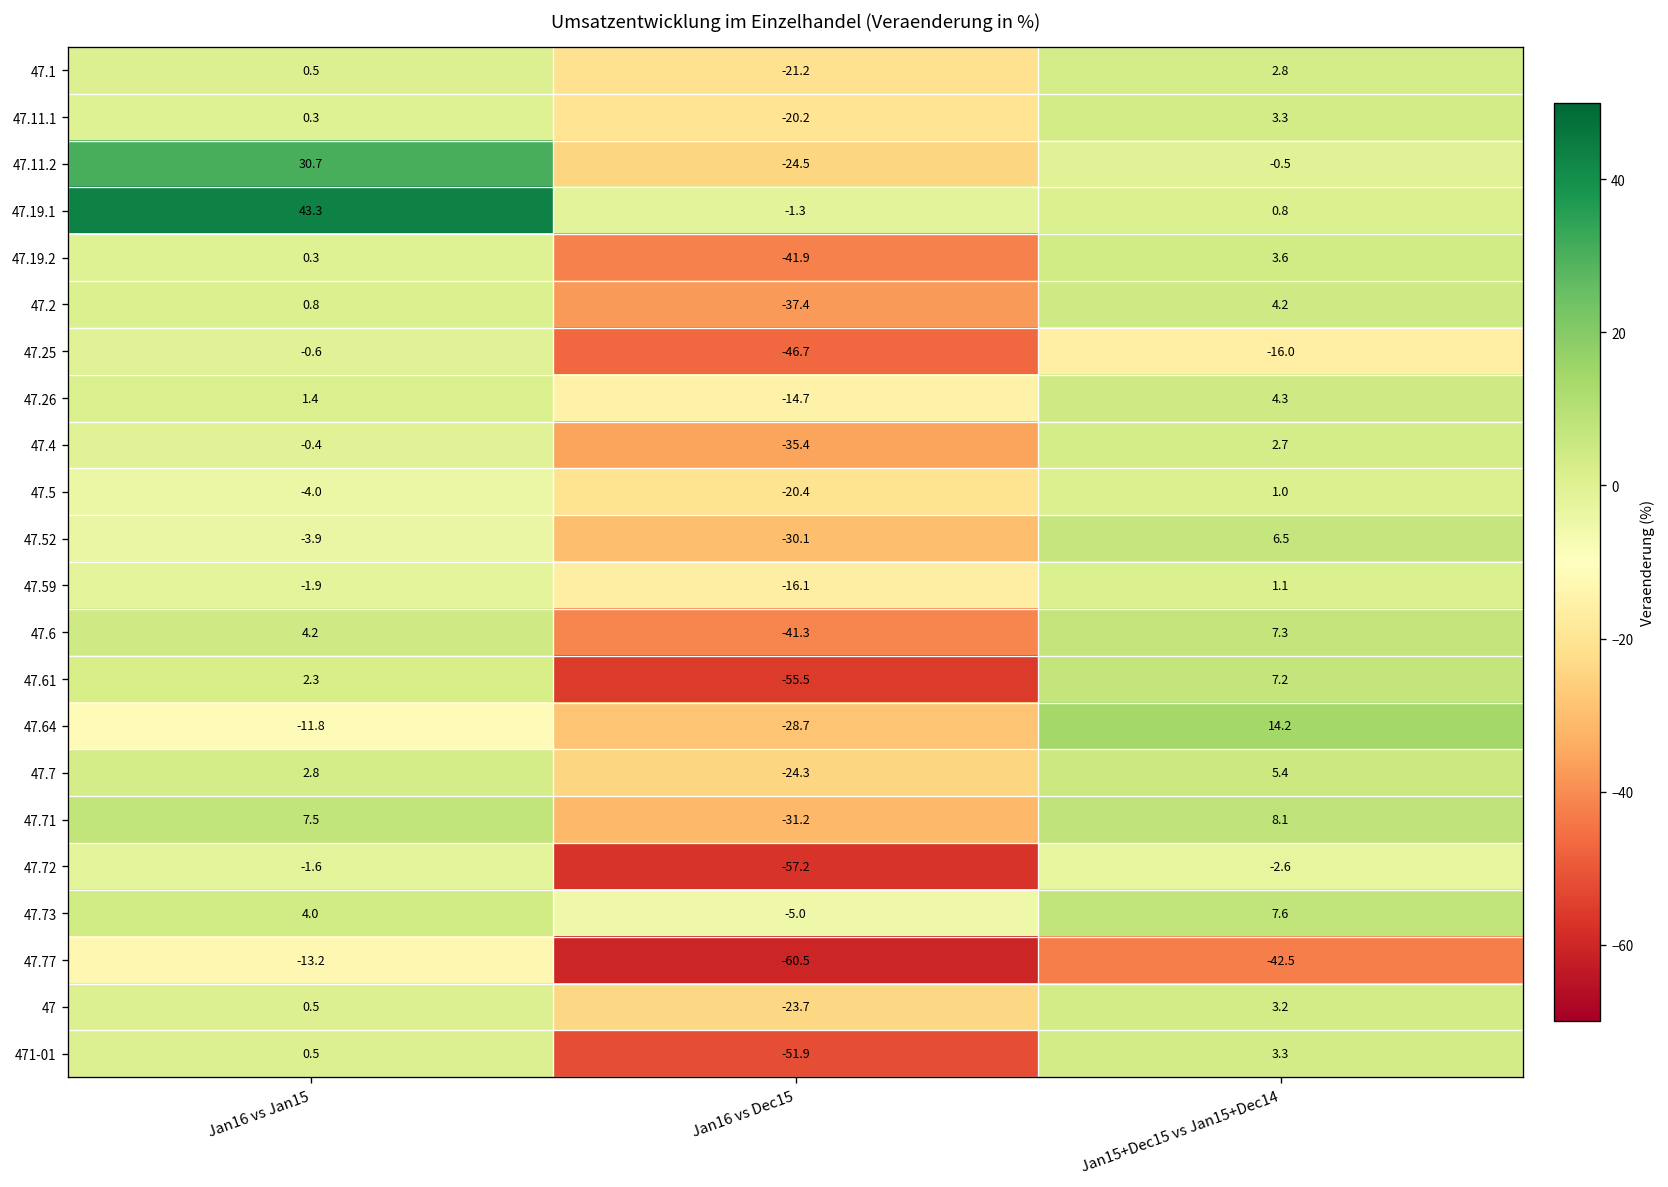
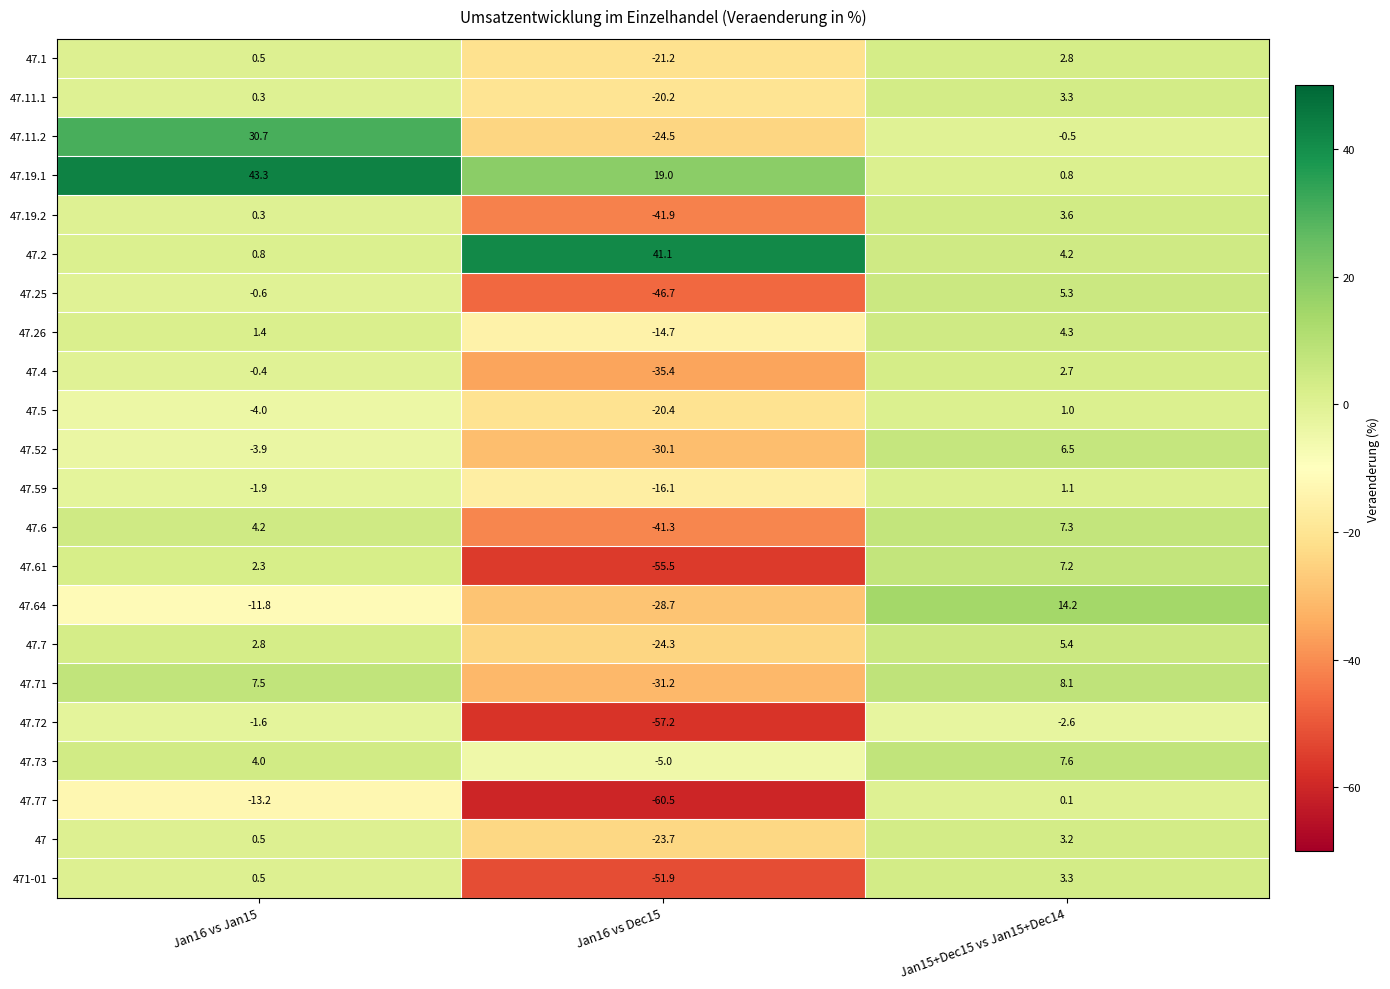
47.19.1, Jan16 vs Dec15: -1.3 -> 19.0
47.2, Jan16 vs Dec15: -37.4 -> 41.1
47.25, Jan15+Dec15 vs Jan15+Dec14: -16.0 -> 5.3
47.77, Jan15+Dec15 vs Jan15+Dec14: -42.5 -> 0.1
